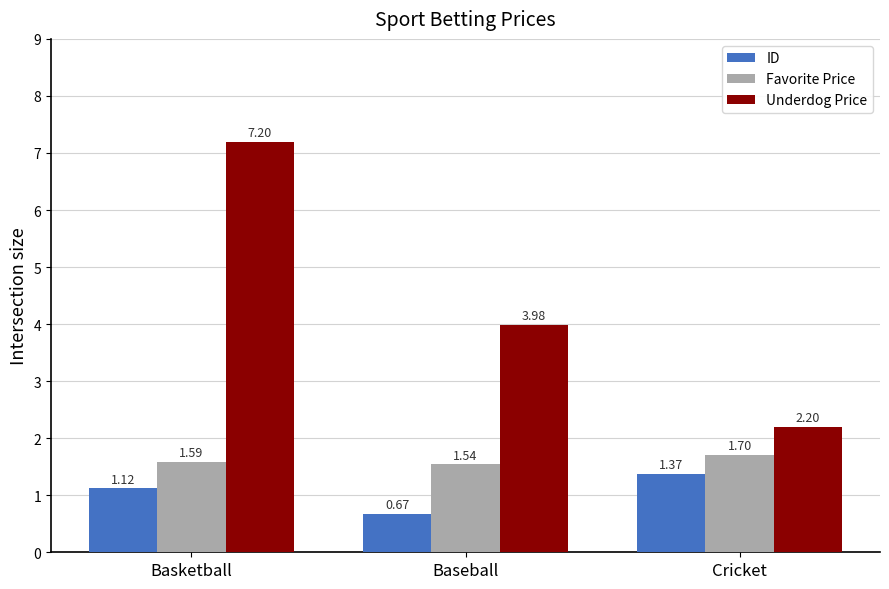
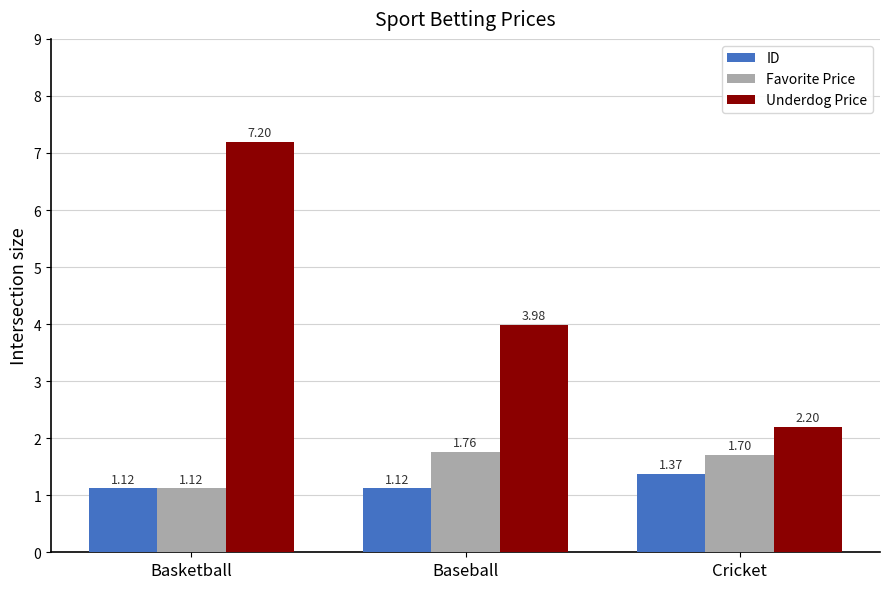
Favorite Price, Basketball: 1.59 -> 1.12
ID, Baseball: 0.67 -> 1.12
Favorite Price, Baseball: 1.54 -> 1.76
